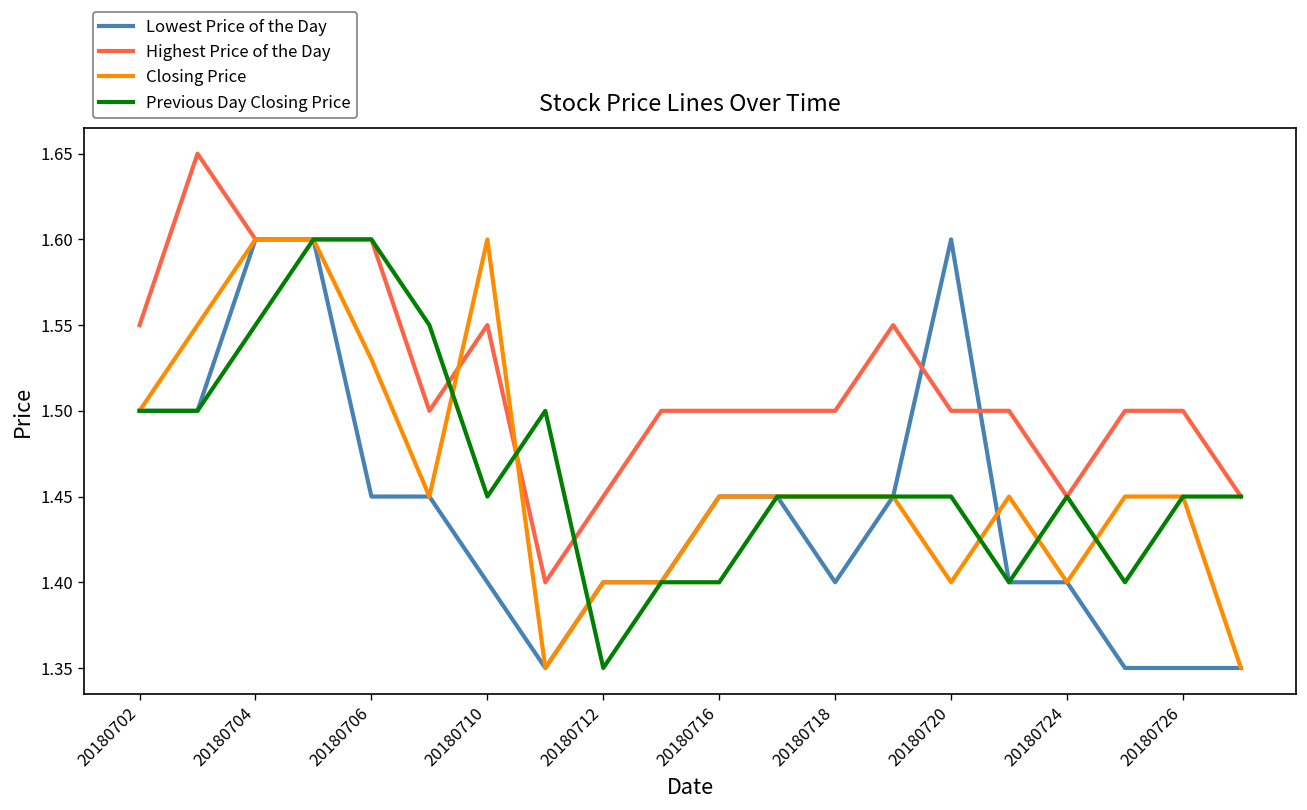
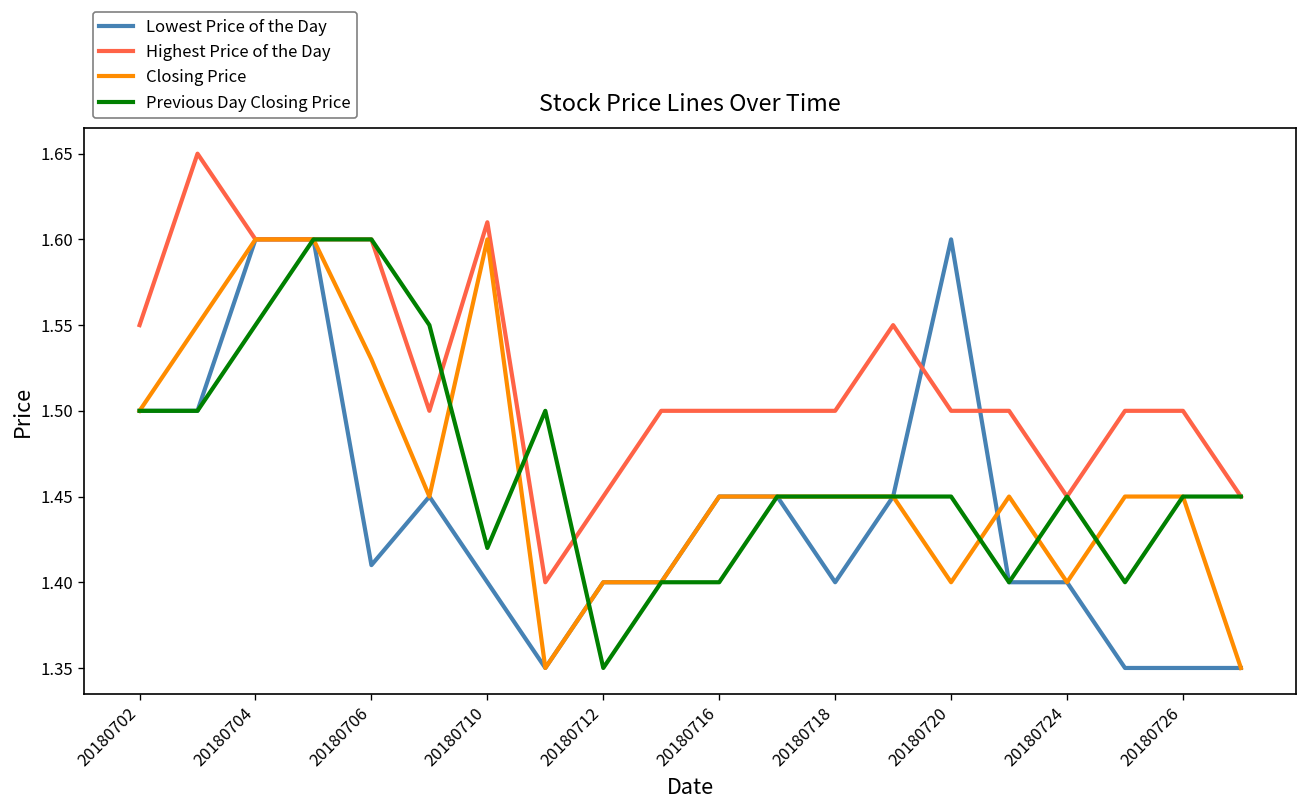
Lowest Price of the Day, 20180706: 1.45 -> 1.41
Highest Price of the Day, 20180710: 1.55 -> 1.61
Previous Day Closing Price, 20180710: 1.45 -> 1.42
